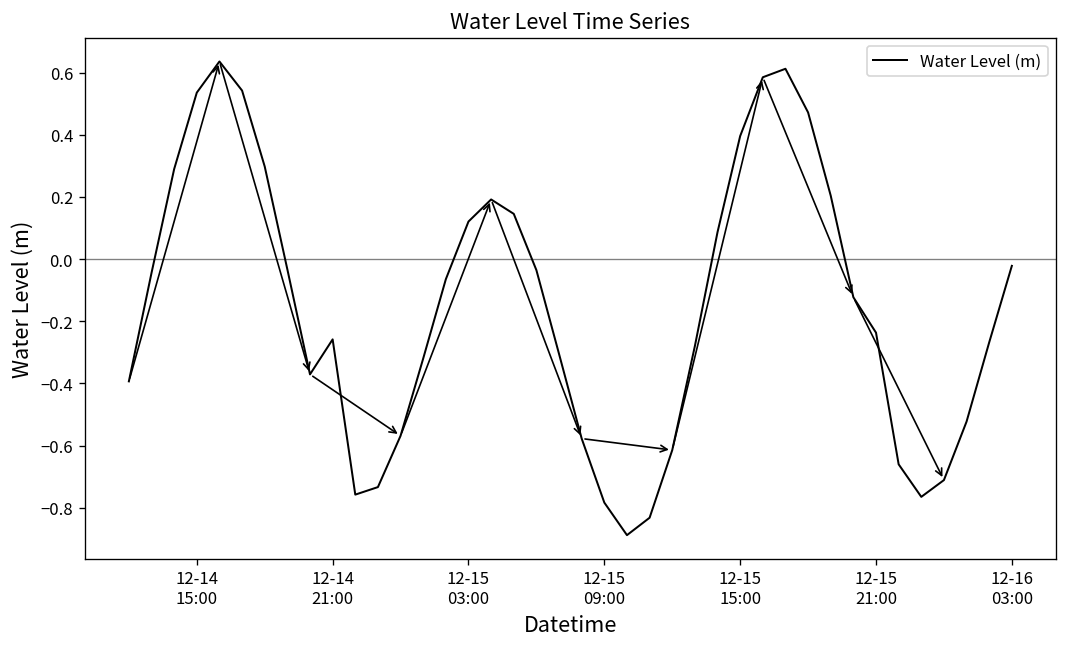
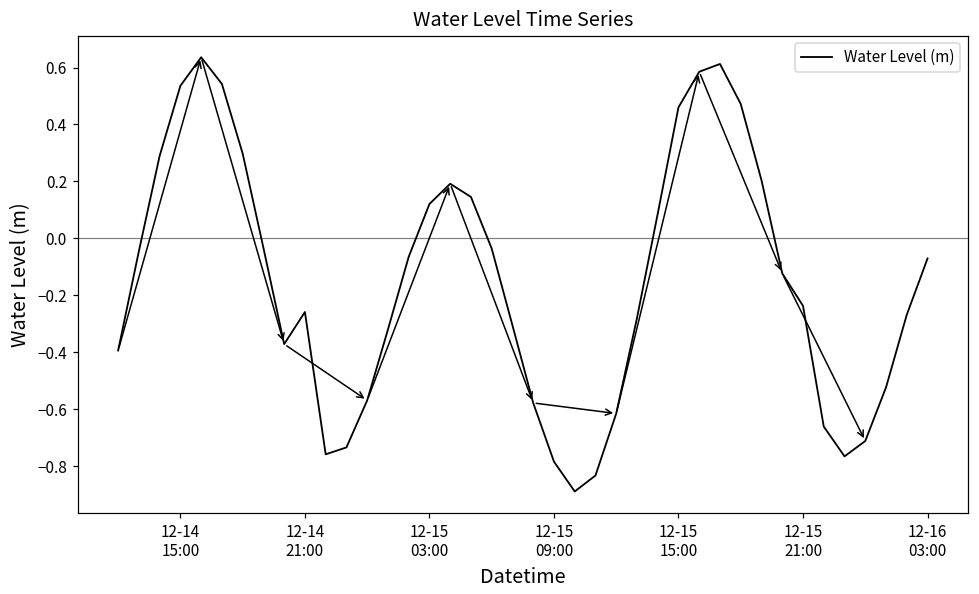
12-15 15:00: 0.40 -> 0.46
12-16 03:00: -0.02 -> -0.07
